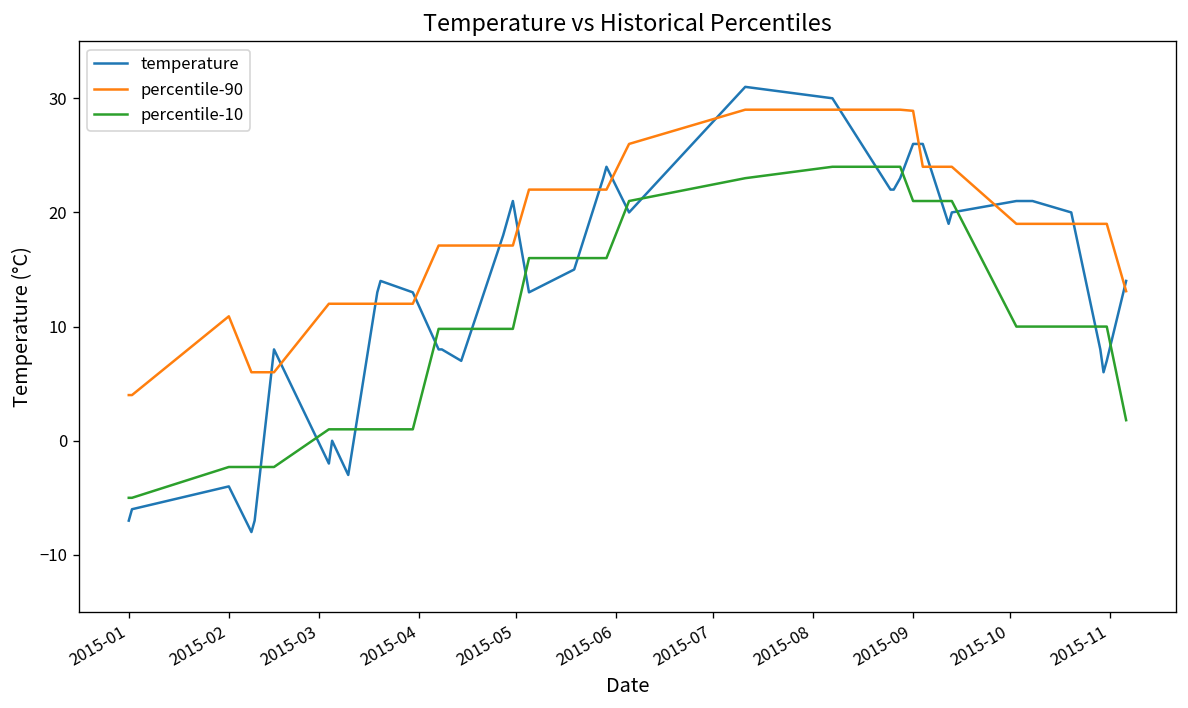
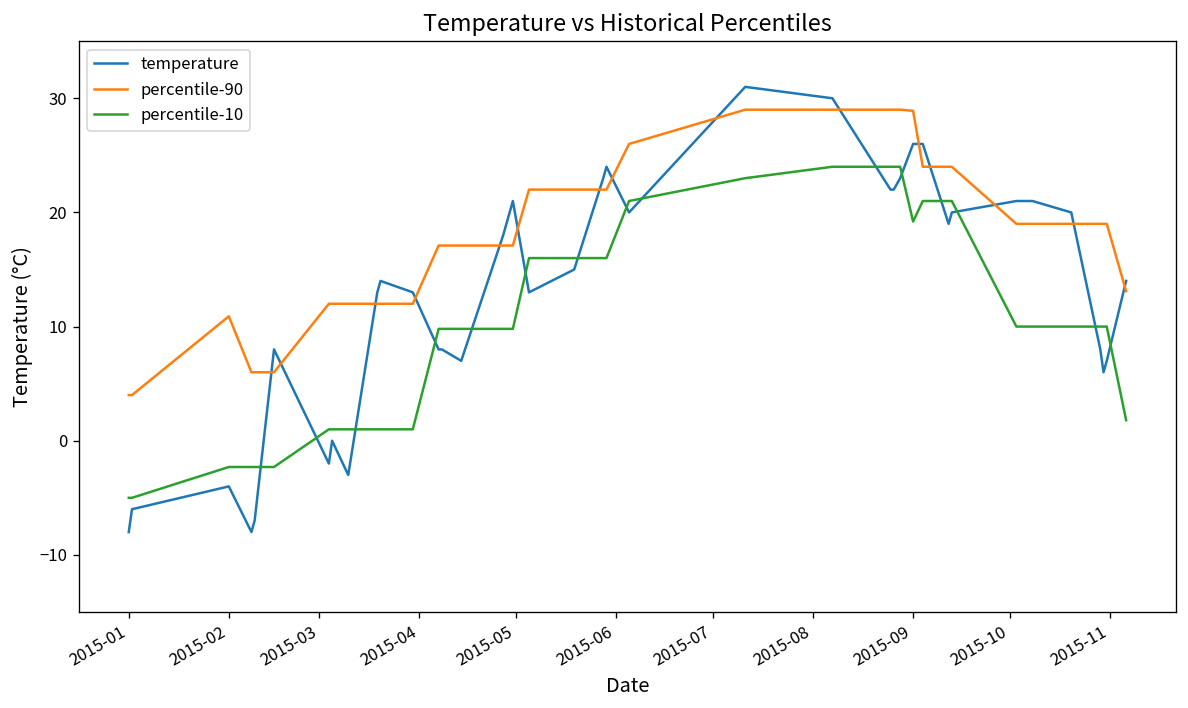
temperature, 2015-01: -7 -> -8
percentile-10, 2015-09: 21 -> 19
